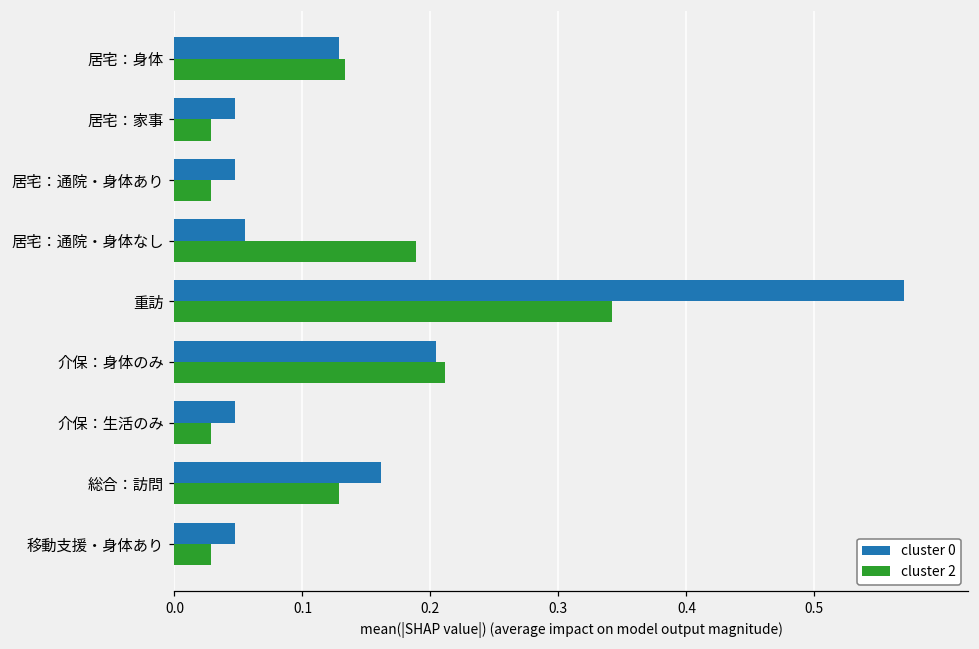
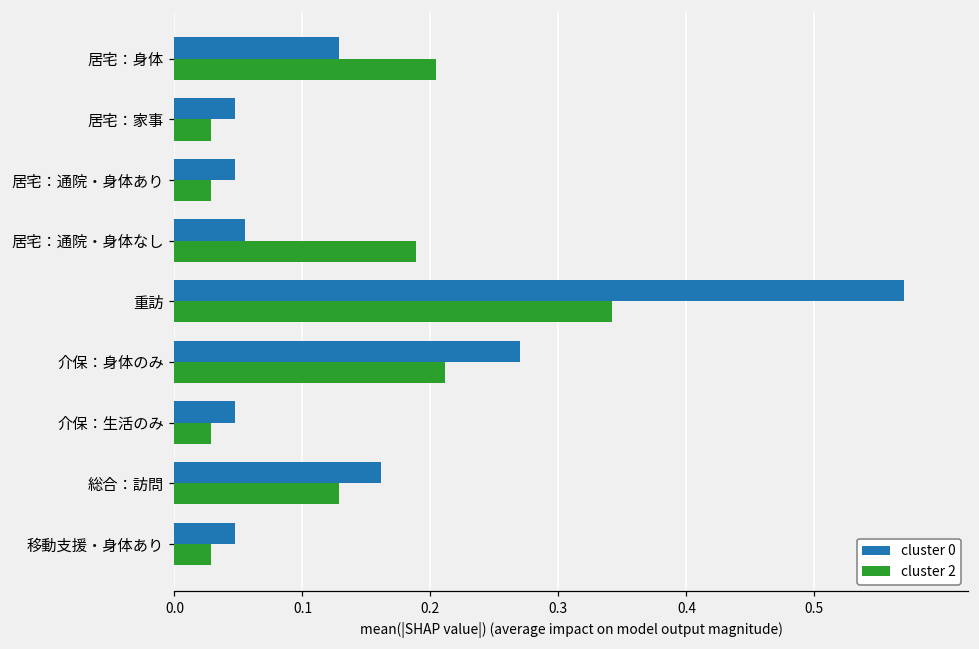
cluster 2, 居宅：身体: 0.133 -> 0.204
cluster 0, 介保：身体のみ: 0.204 -> 0.270
